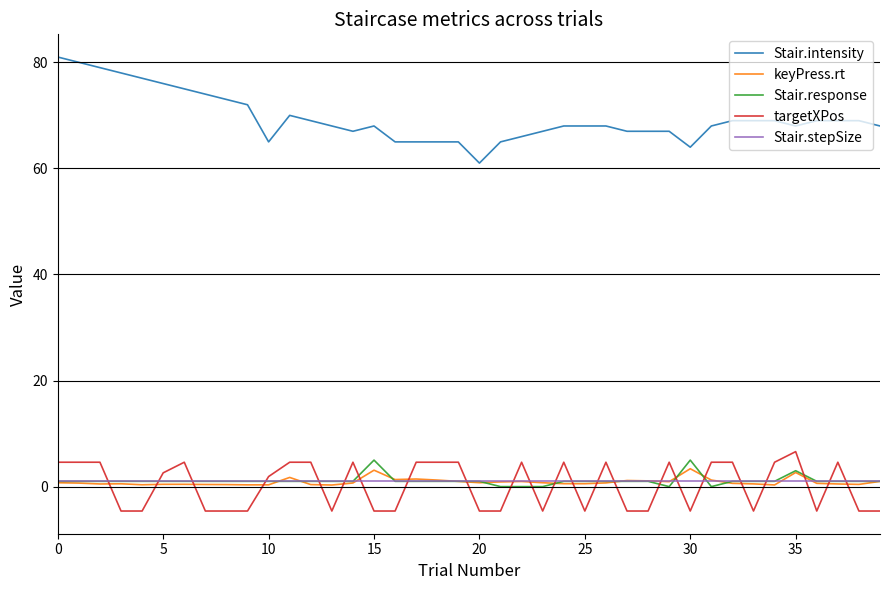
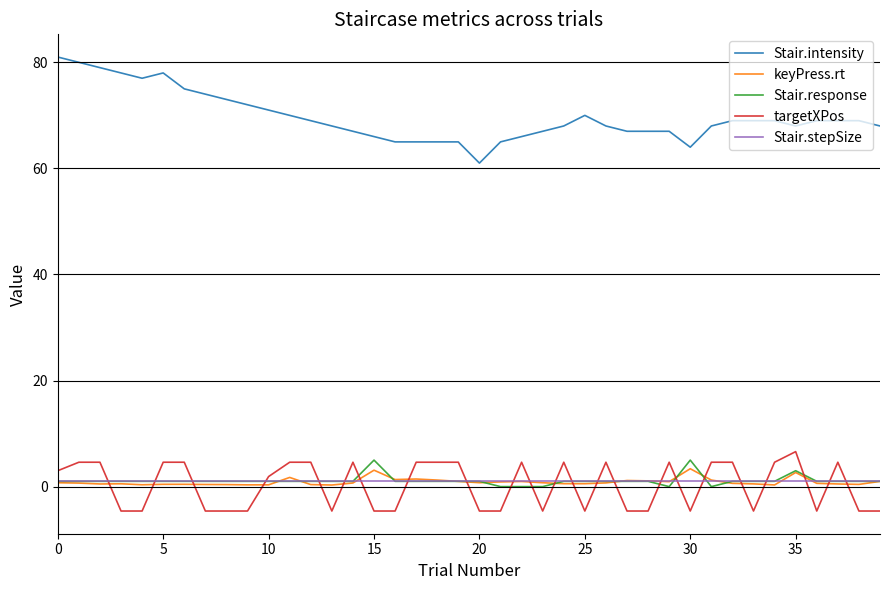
targetXPos, 0: 5 -> 3
Stair.intensity, 5: 76 -> 78
targetXPos, 5: 3 -> 5
Stair.intensity, 10: 65 -> 71
Stair.intensity, 15: 68 -> 66
Stair.intensity, 25: 68 -> 70
